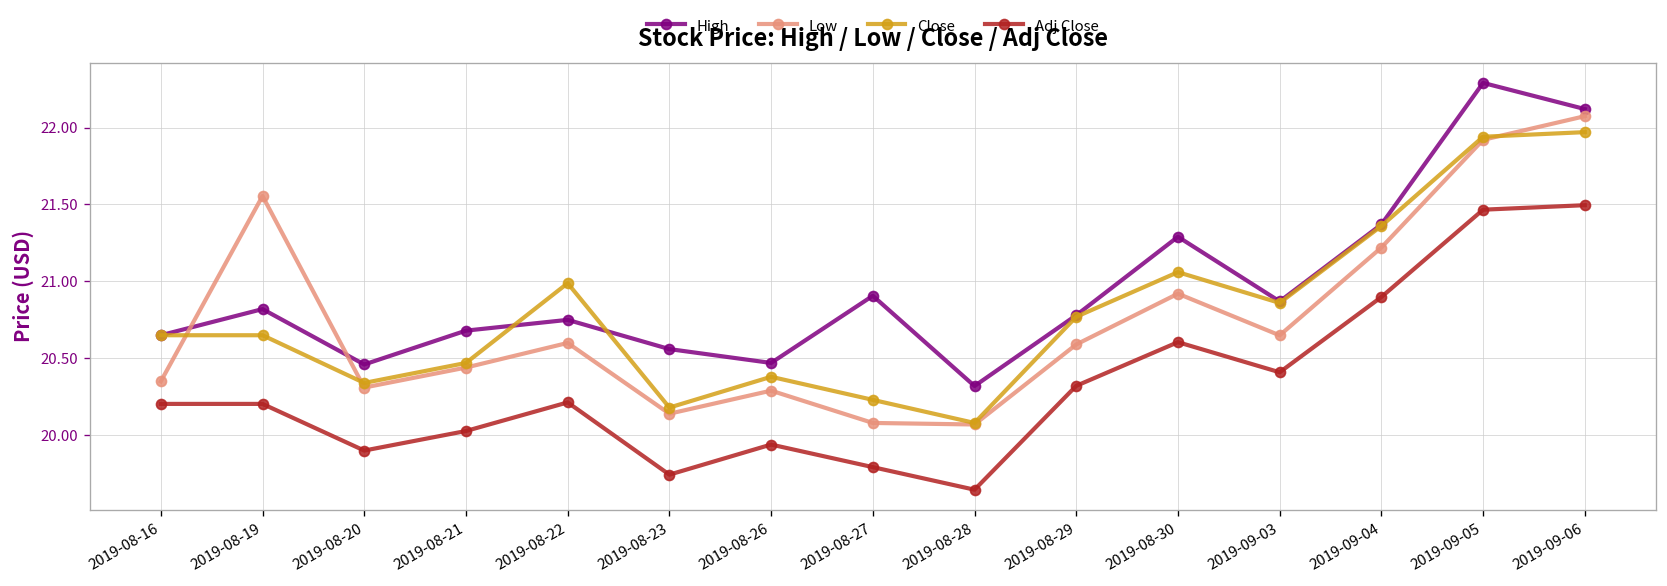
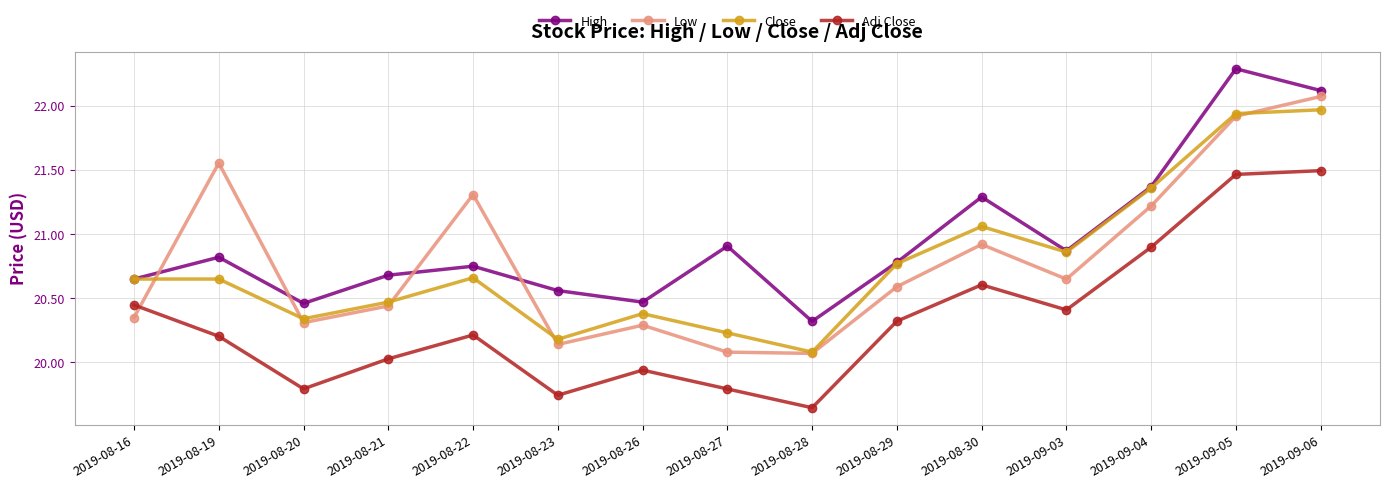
Adj Close, 2019-08-16: 20.20 -> 20.45
Adj Close, 2019-08-20: 19.90 -> 19.79
Low, 2019-08-22: 20.60 -> 21.31
Close, 2019-08-22: 20.99 -> 20.66
